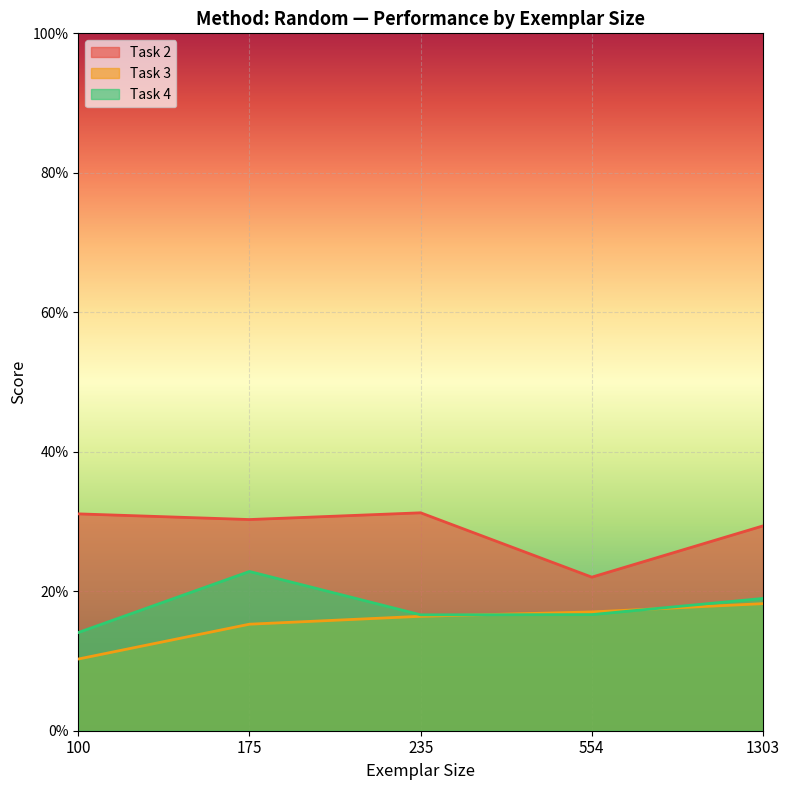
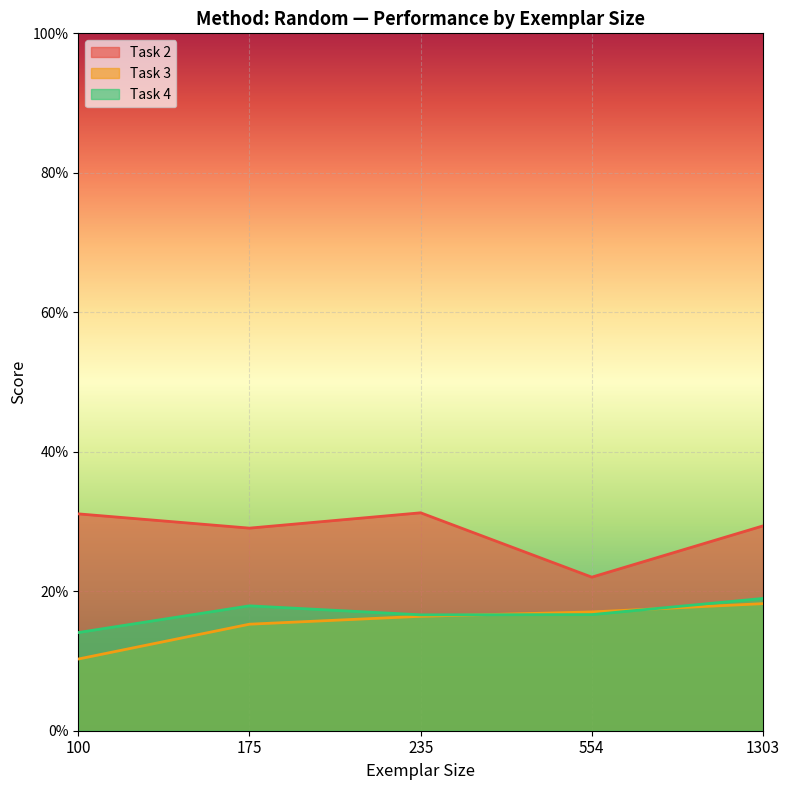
Task 2, 175: 30% -> 29%
Task 4, 175: 23% -> 18%
